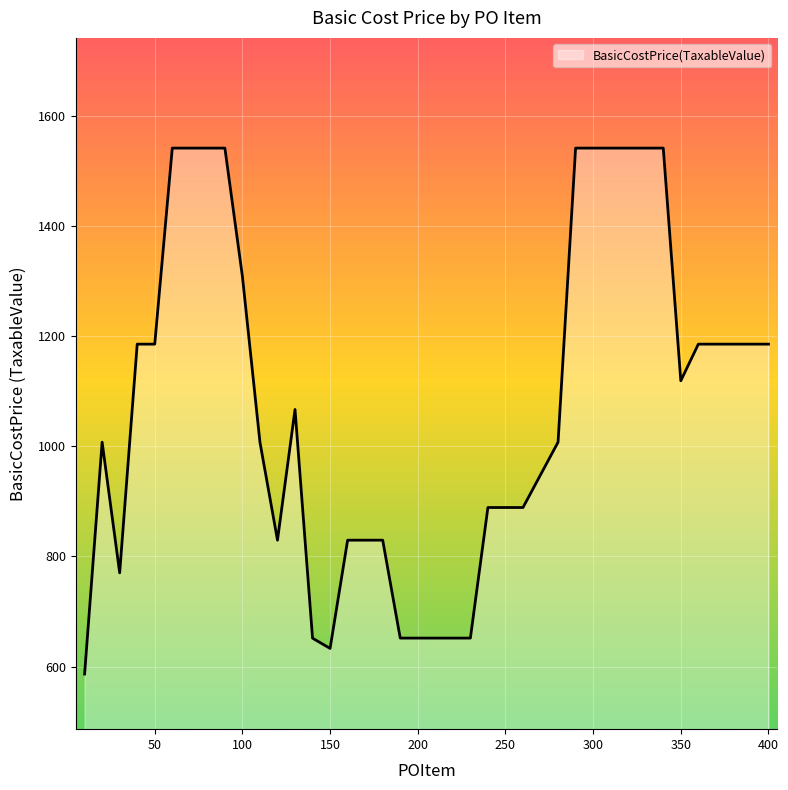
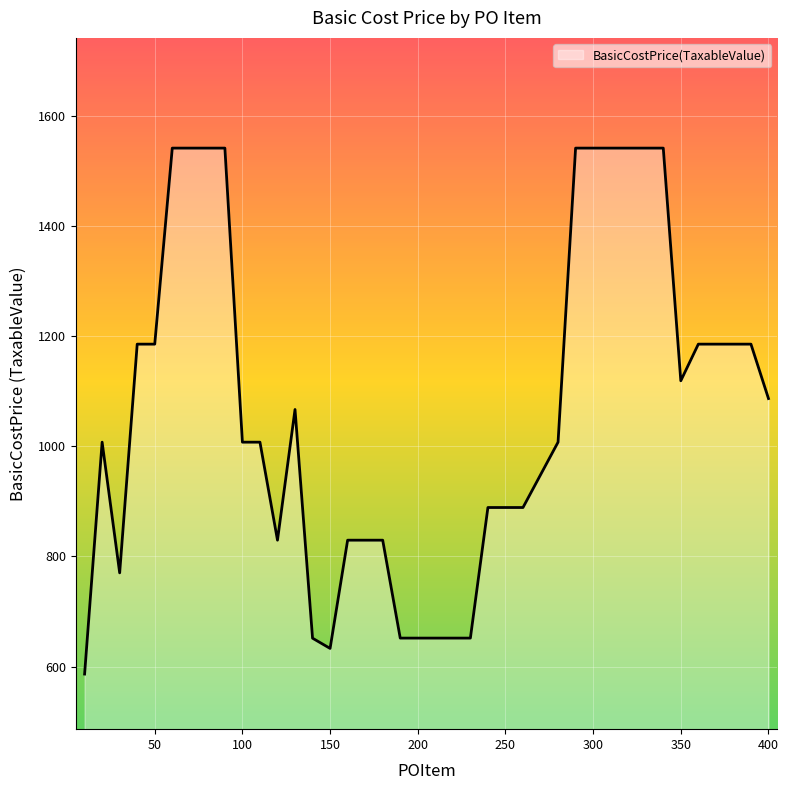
100: 1310 -> 1010
400: 1190 -> 1090
